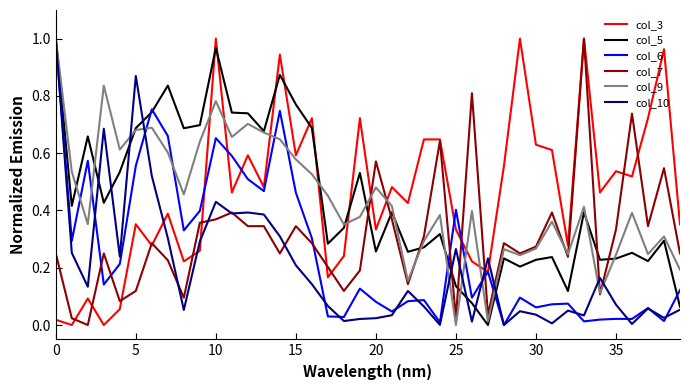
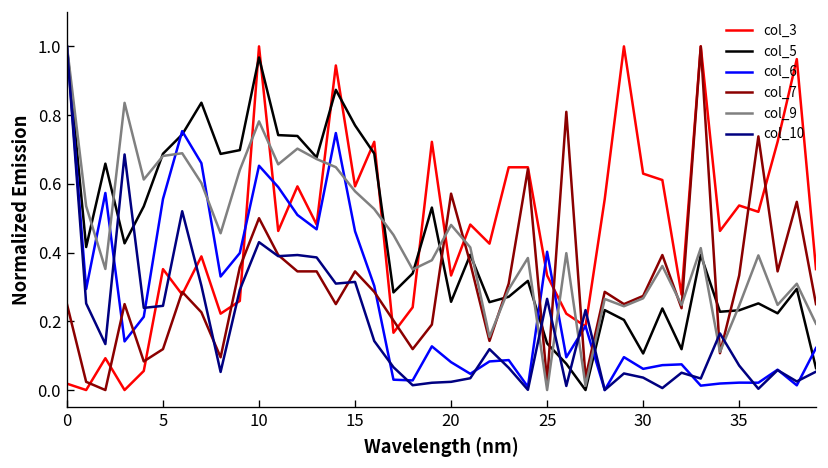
col_10, 5: 0.87 -> 0.24
col_7, 10: 0.37 -> 0.50
col_10, 15: 0.21 -> 0.31
col_5, 30: 0.23 -> 0.11
